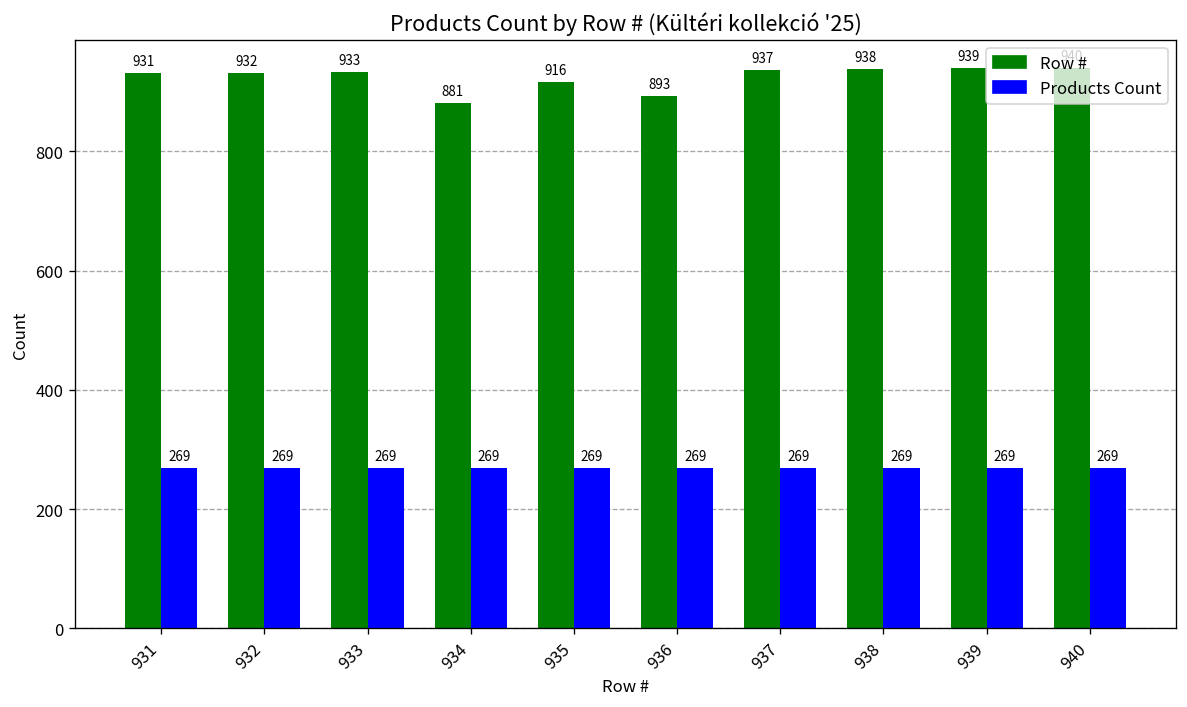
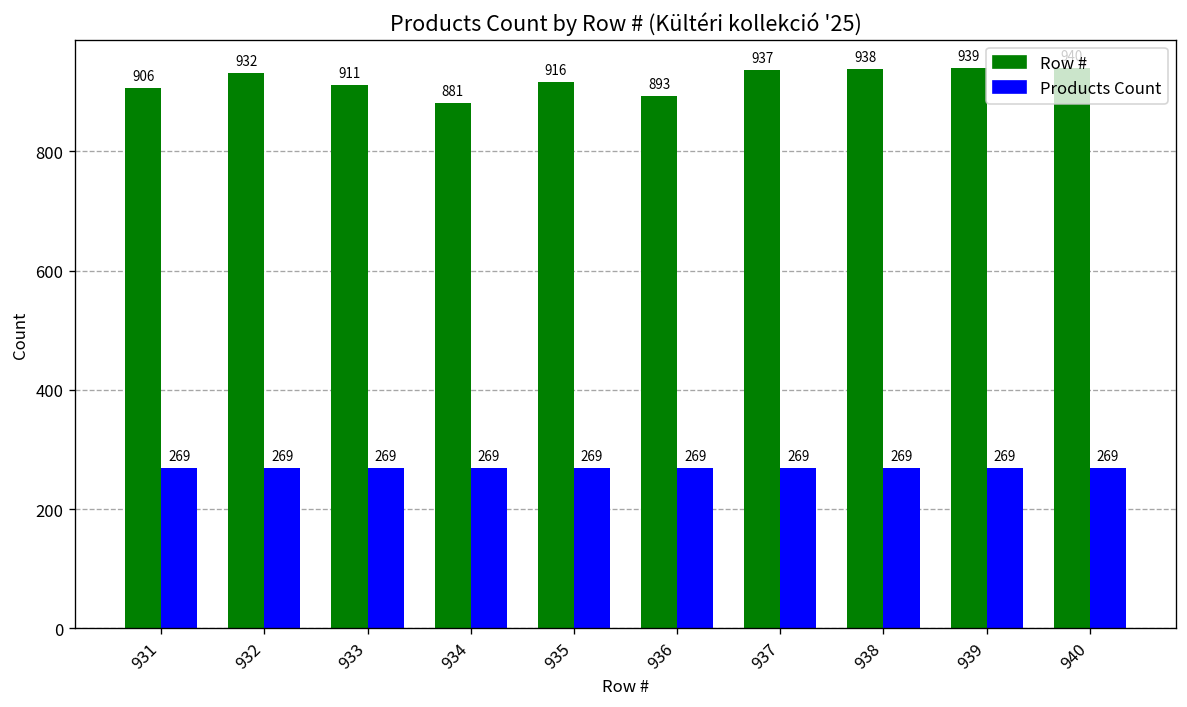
Row #, 931: 931 -> 906
Row #, 933: 933 -> 911
